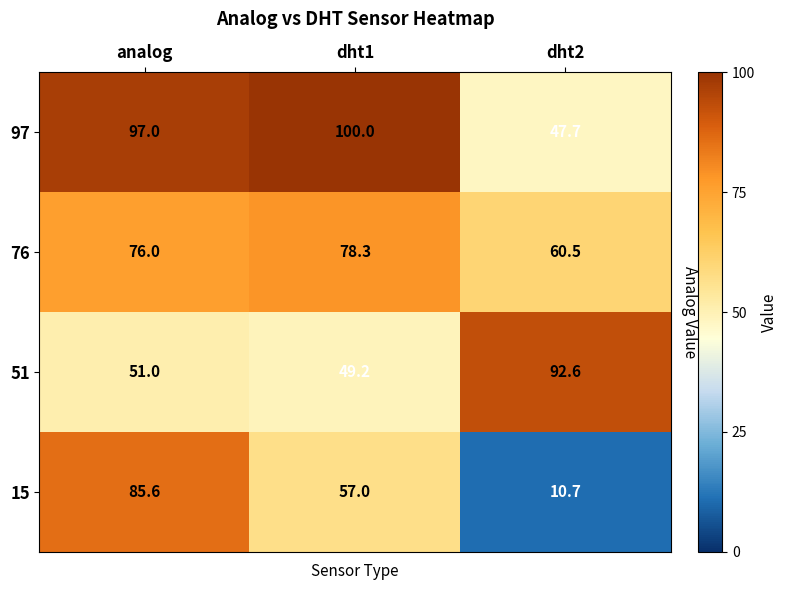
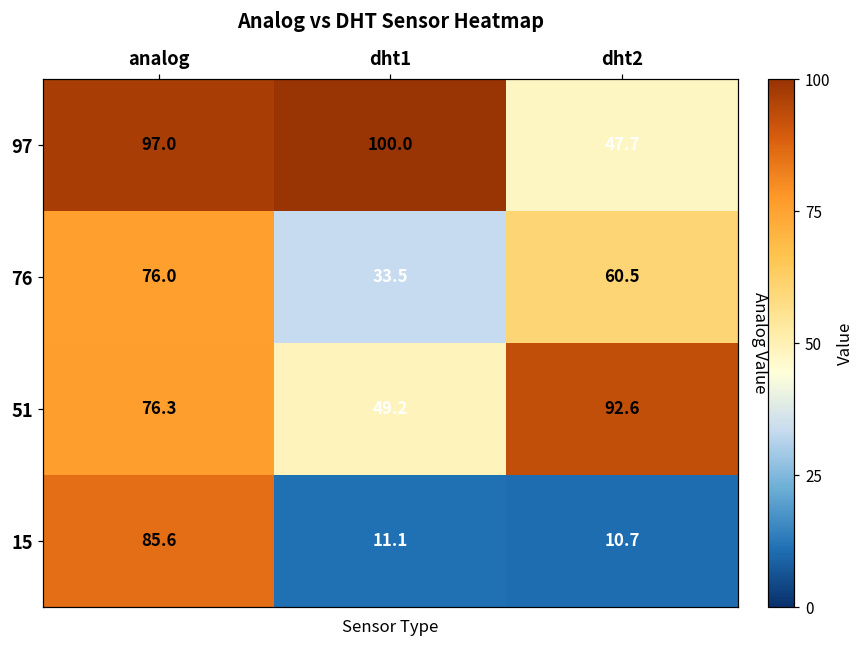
76, dht1: 78.3 -> 33.5
51, analog: 51.0 -> 76.3
15, dht1: 57.0 -> 11.1
